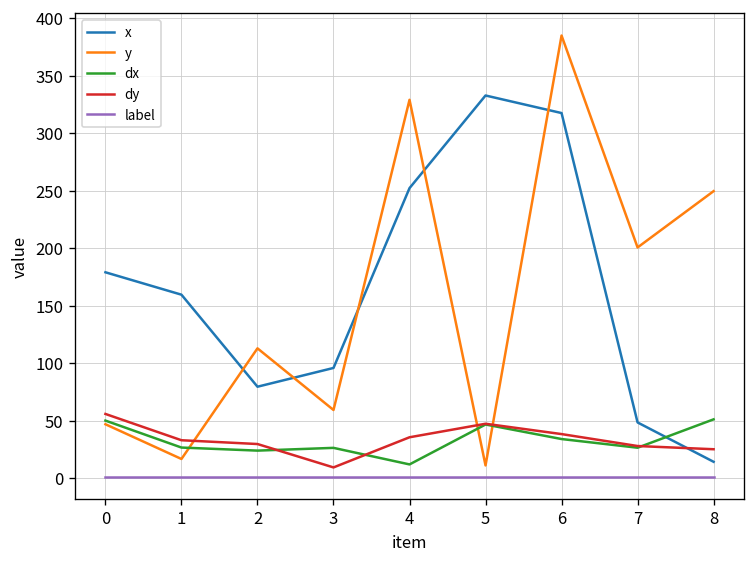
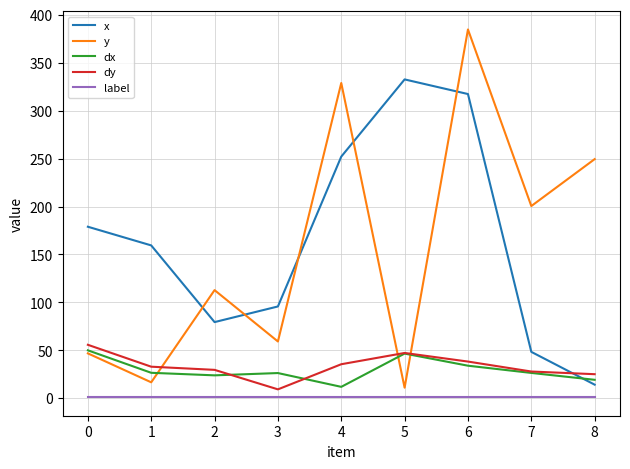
dx, 8: 50 -> 20
